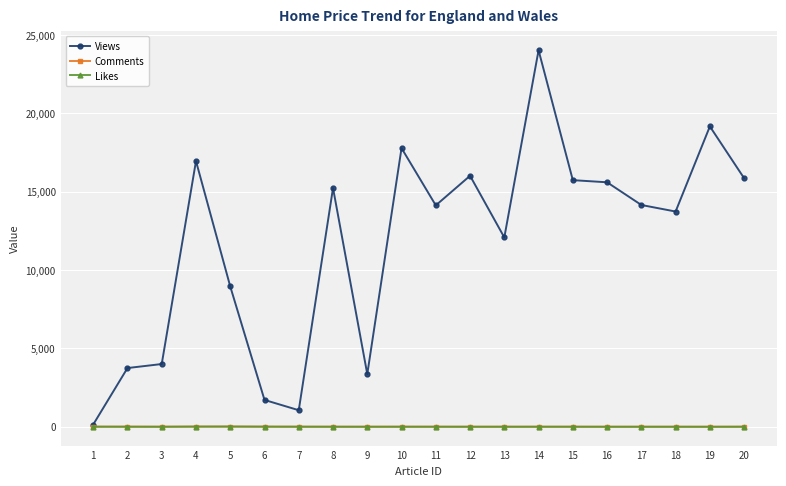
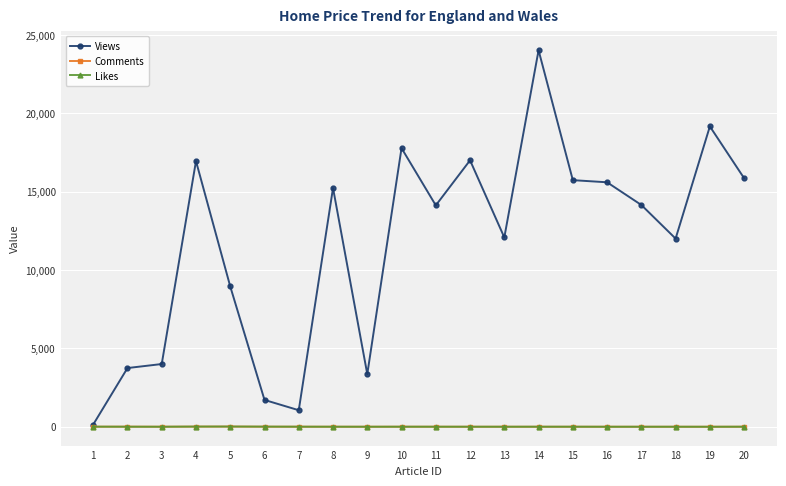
Views, 12: 16,000 -> 17,000
Views, 18: 13,700 -> 12,000
